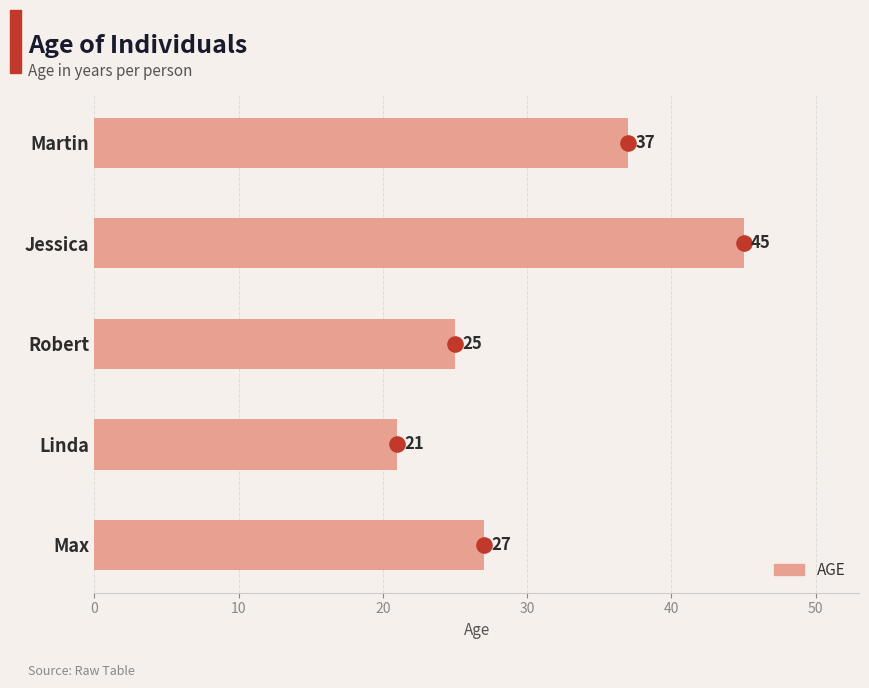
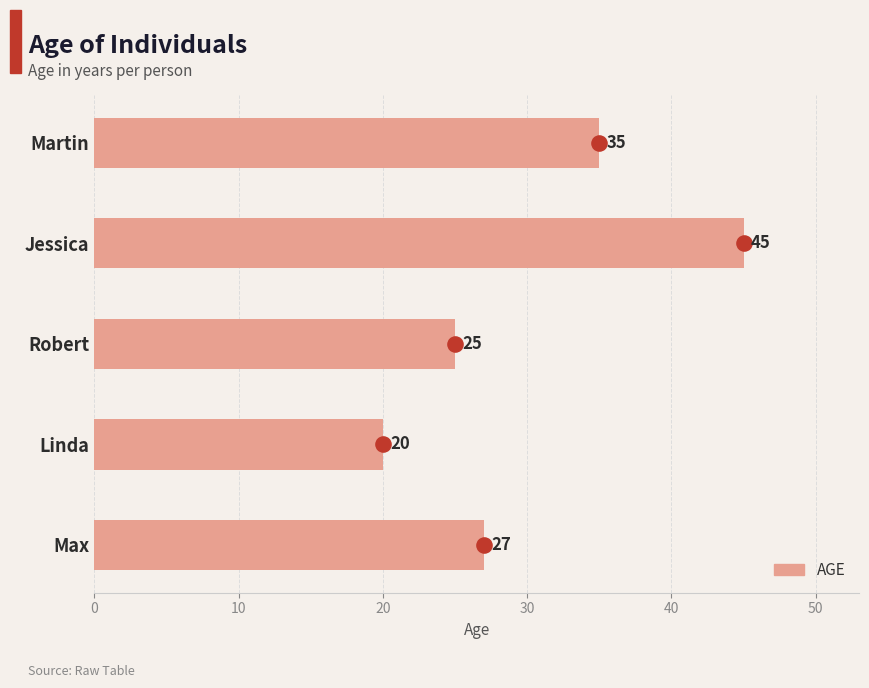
Martin: 37 -> 35
Linda: 21 -> 20
